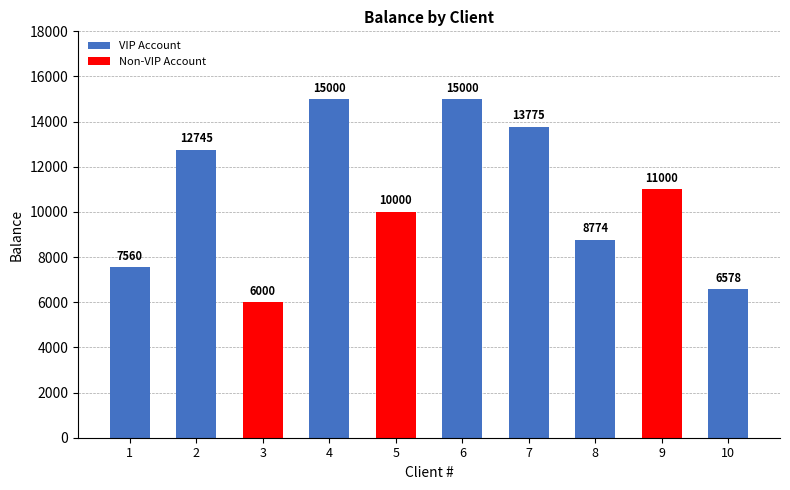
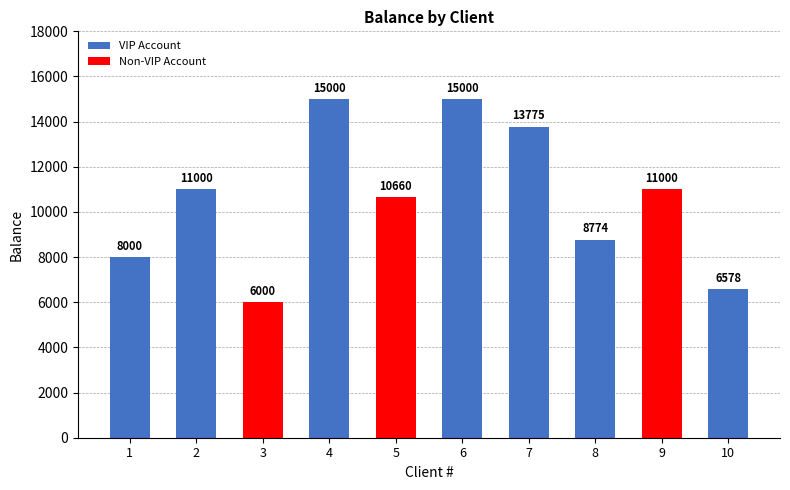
VIP Account, 1: 7560 -> 8000
VIP Account, 2: 12745 -> 11000
Non-VIP Account, 5: 10000 -> 10660
